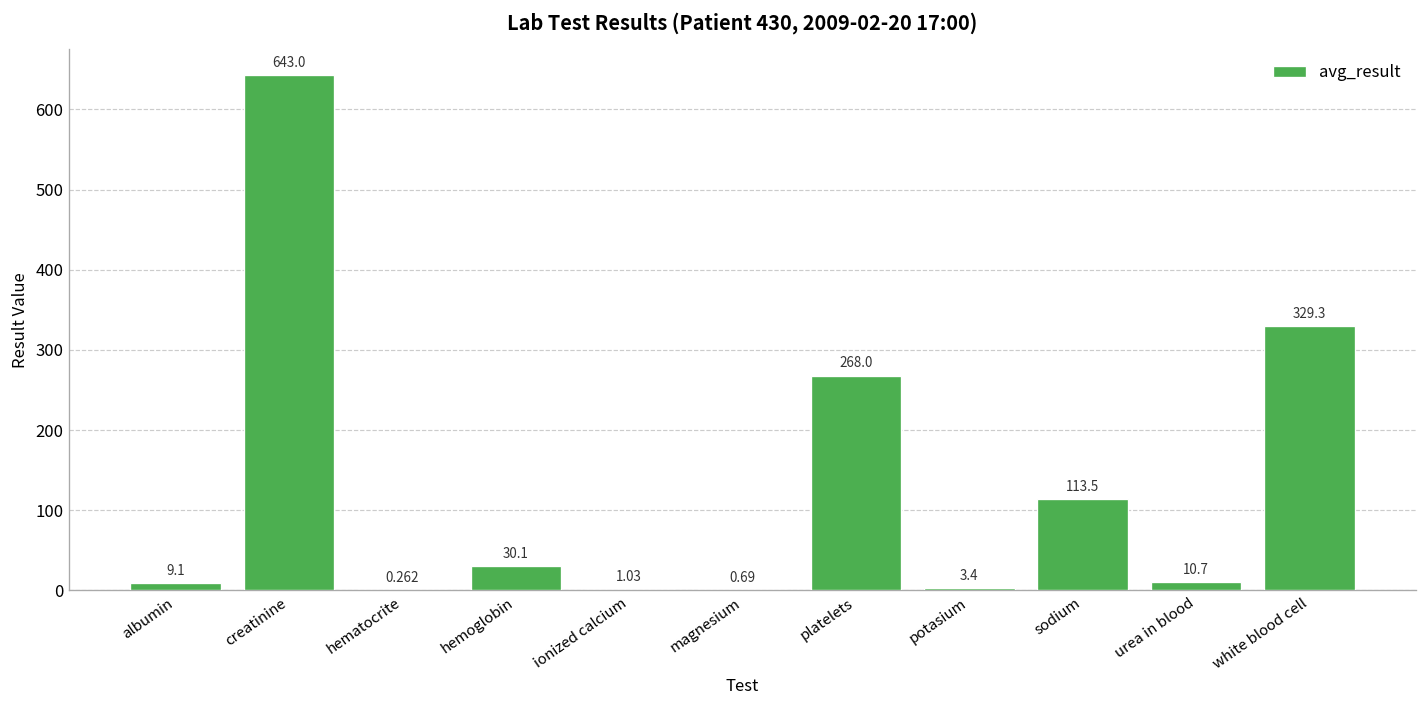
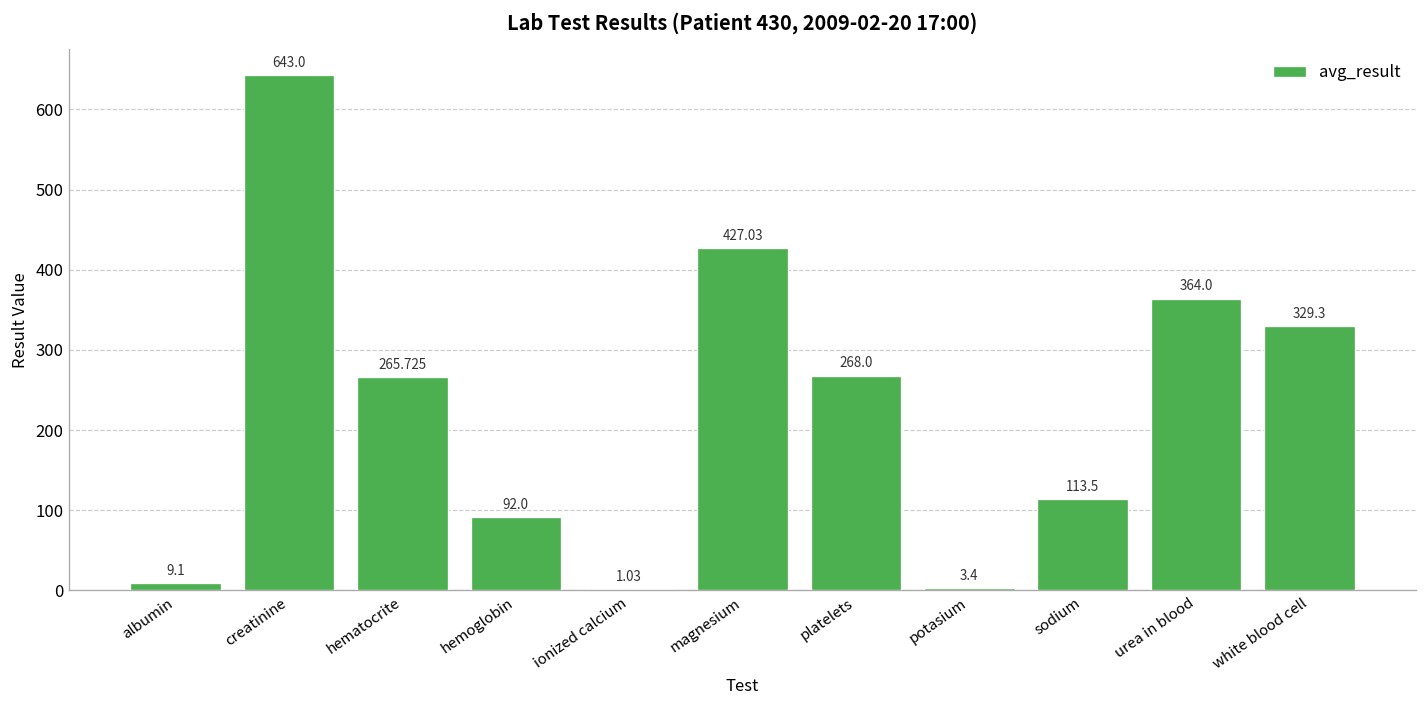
hematocrite: 0.262 -> 265.725
hemoglobin: 30.1 -> 92.0
magnesium: 0.69 -> 427.03
urea in blood: 10.7 -> 364.0
